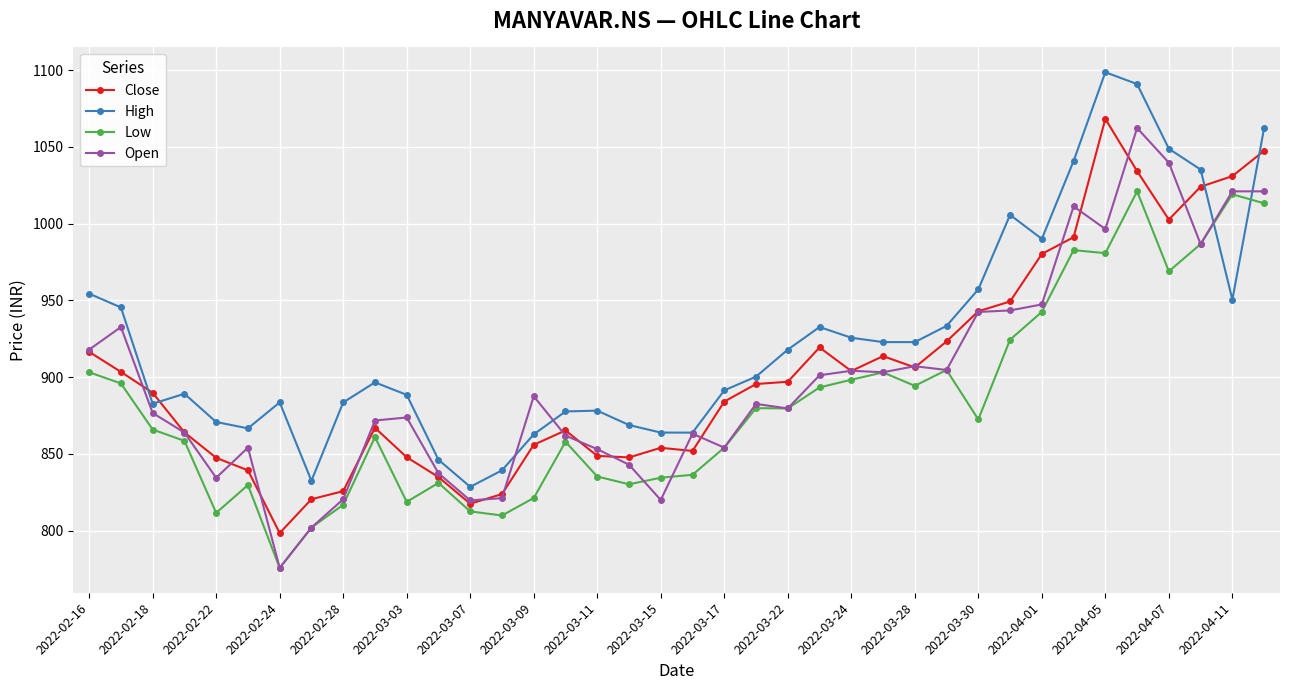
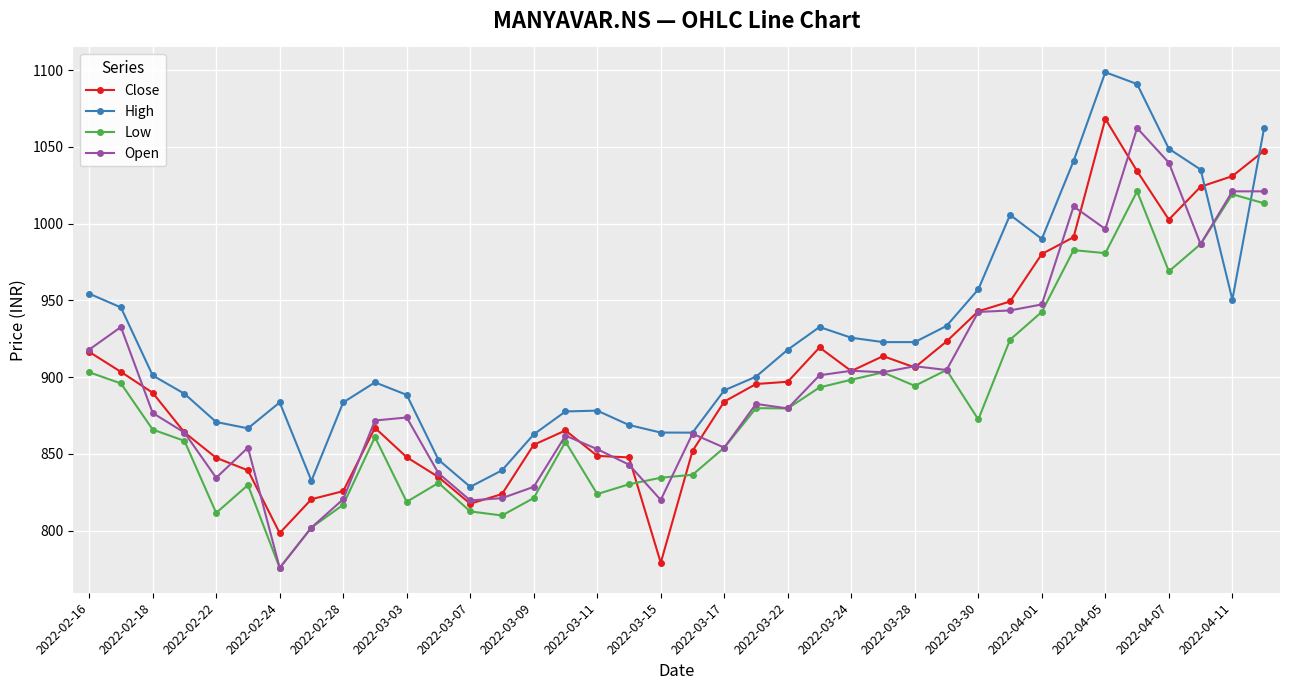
High, 2022-02-18: 883 -> 901
Open, 2022-03-09: 888 -> 829
Low, 2022-03-11: 835 -> 824
Close, 2022-03-15: 854 -> 779
